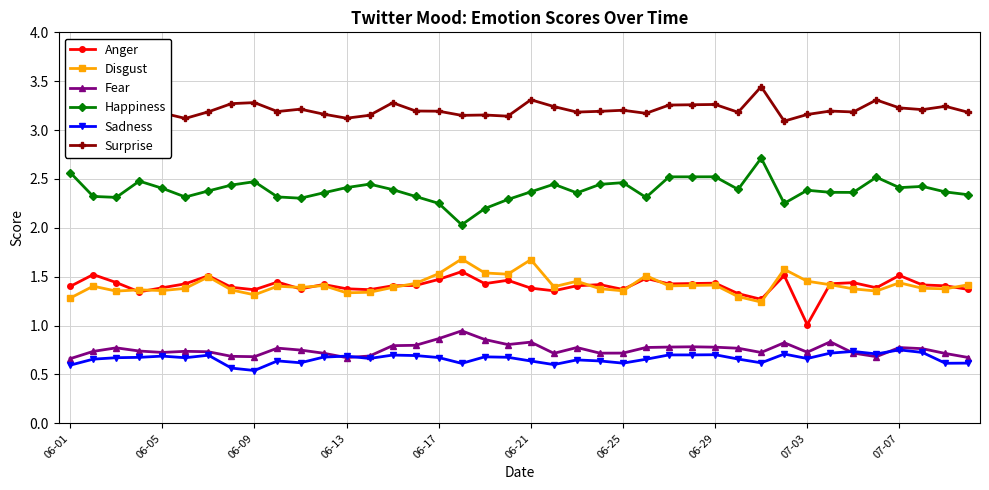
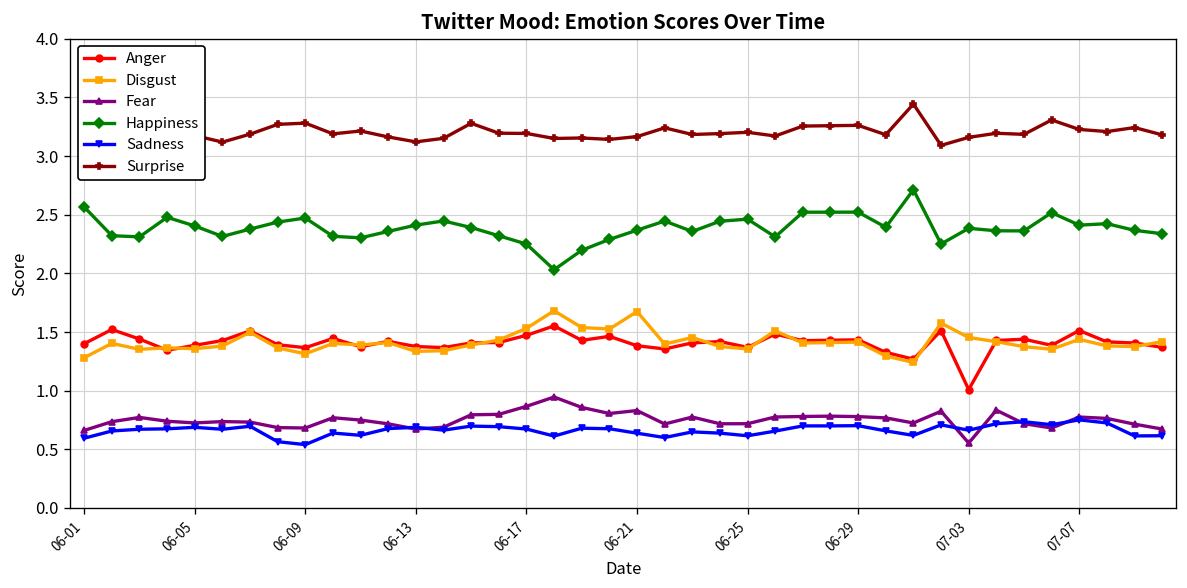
Surprise, 06-21: 3.3 -> 3.2
Fear, 07-03: 0.7 -> 0.6
